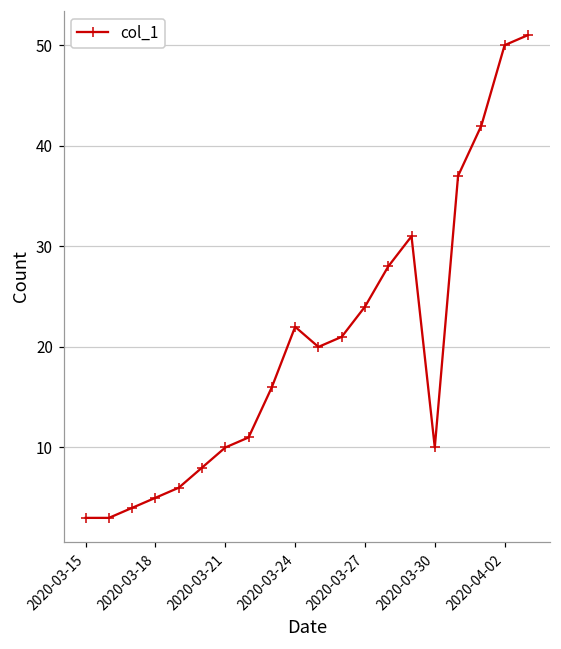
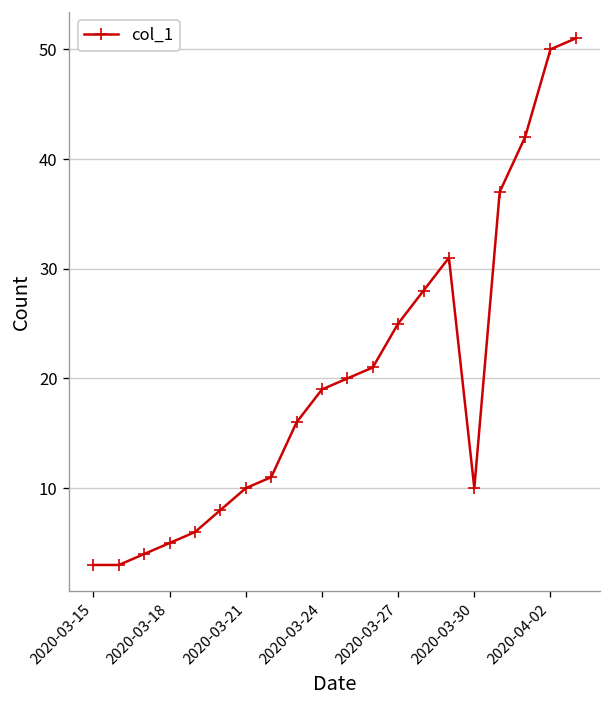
2020-03-24: 22 -> 19
2020-03-27: 24 -> 25
